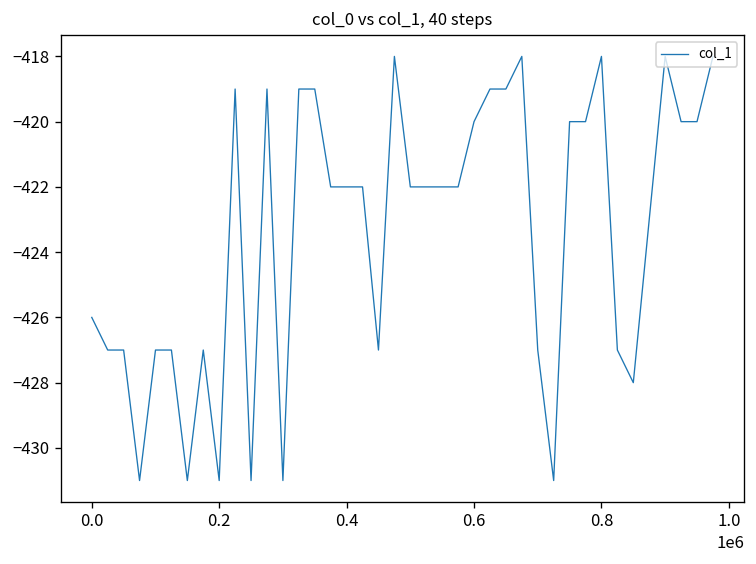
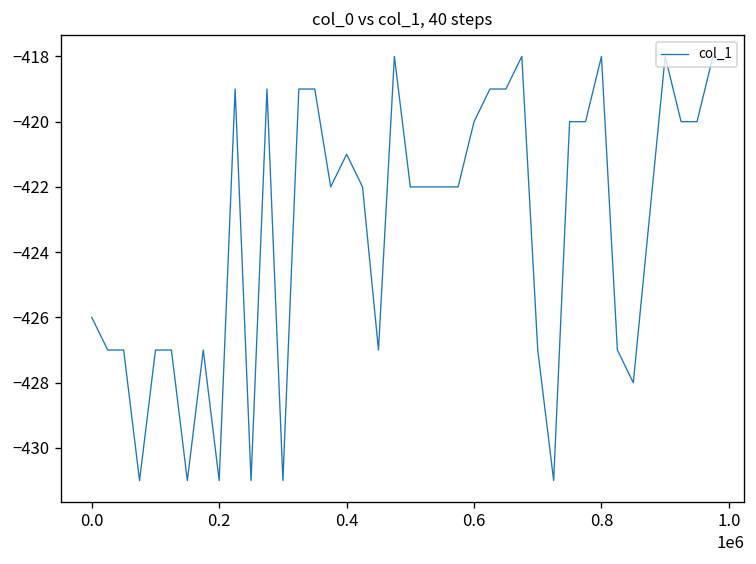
0.4: -422 -> -421
